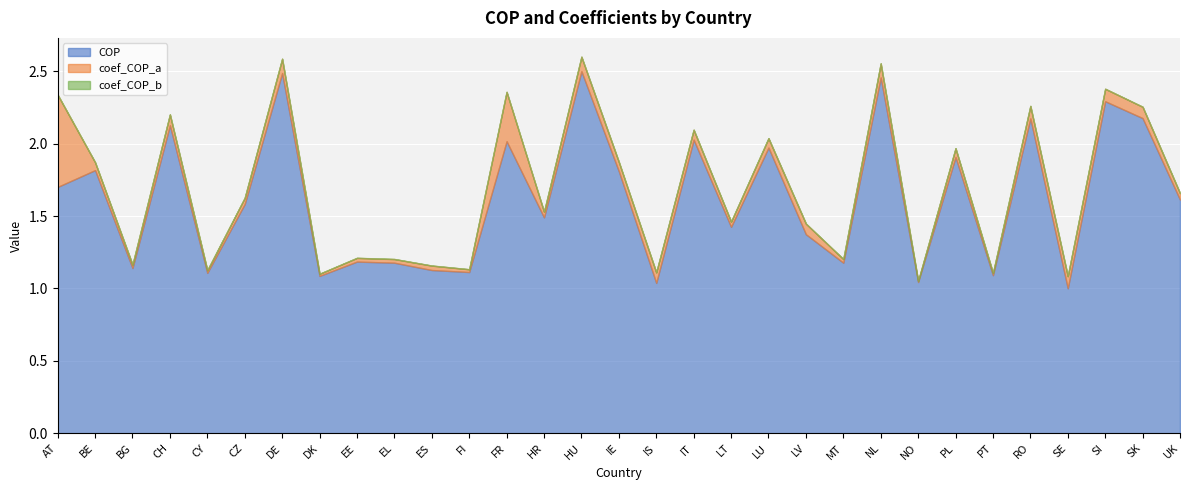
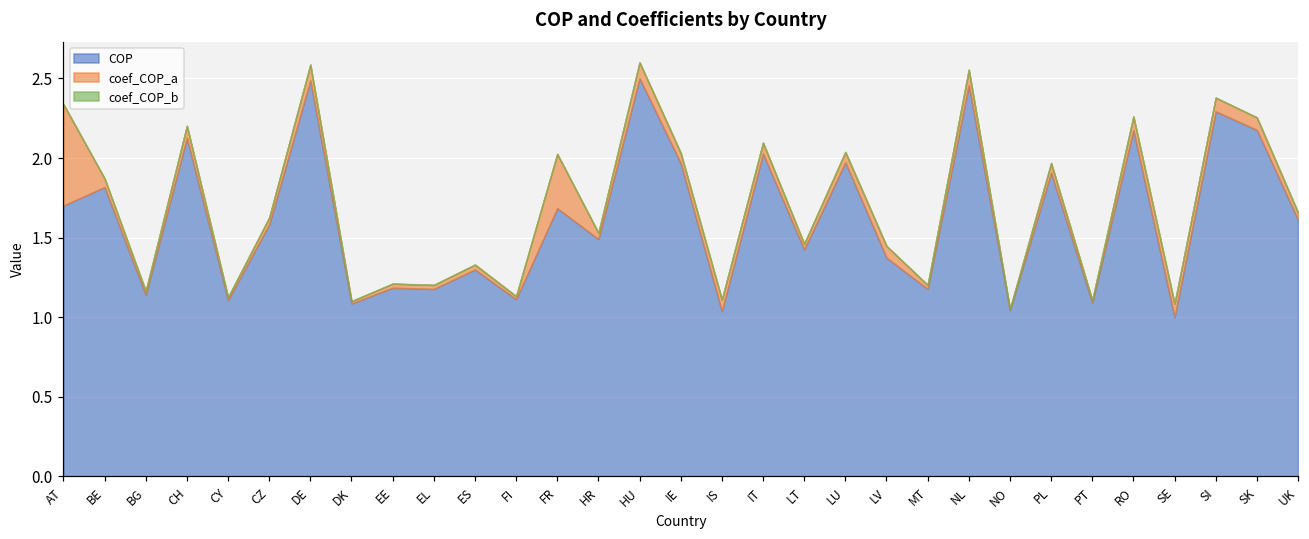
COP, ES: 1.13 -> 1.30
COP, FR: 2.02 -> 1.68
COP, IE: 1.81 -> 1.97
